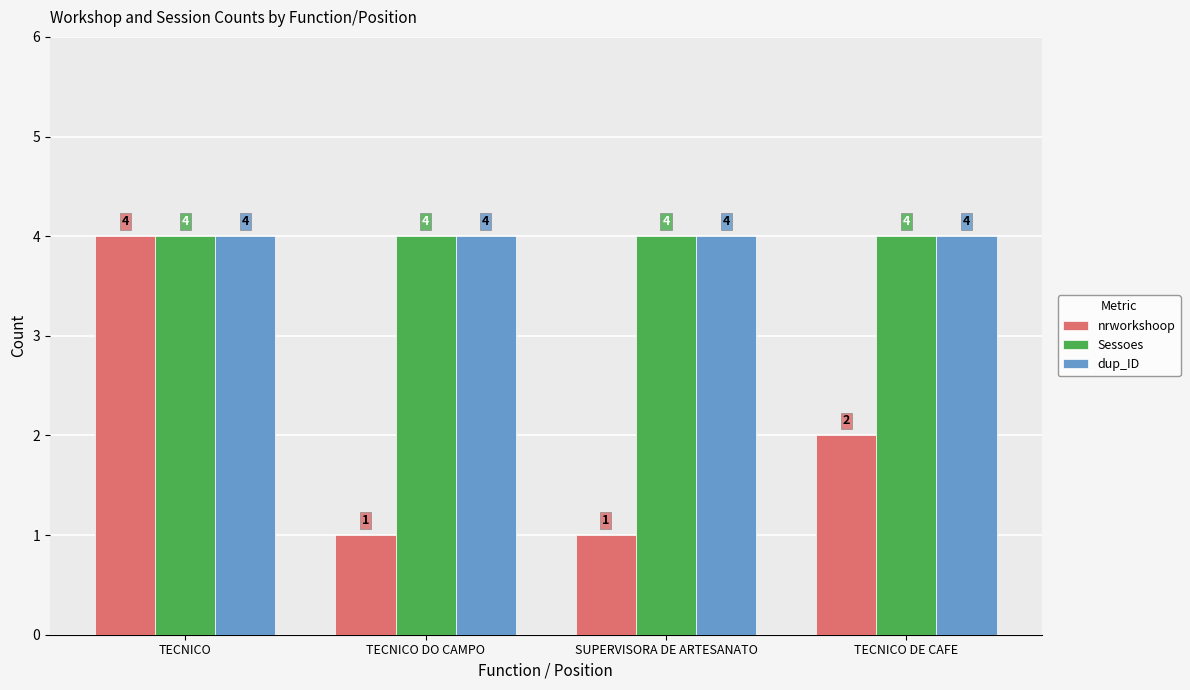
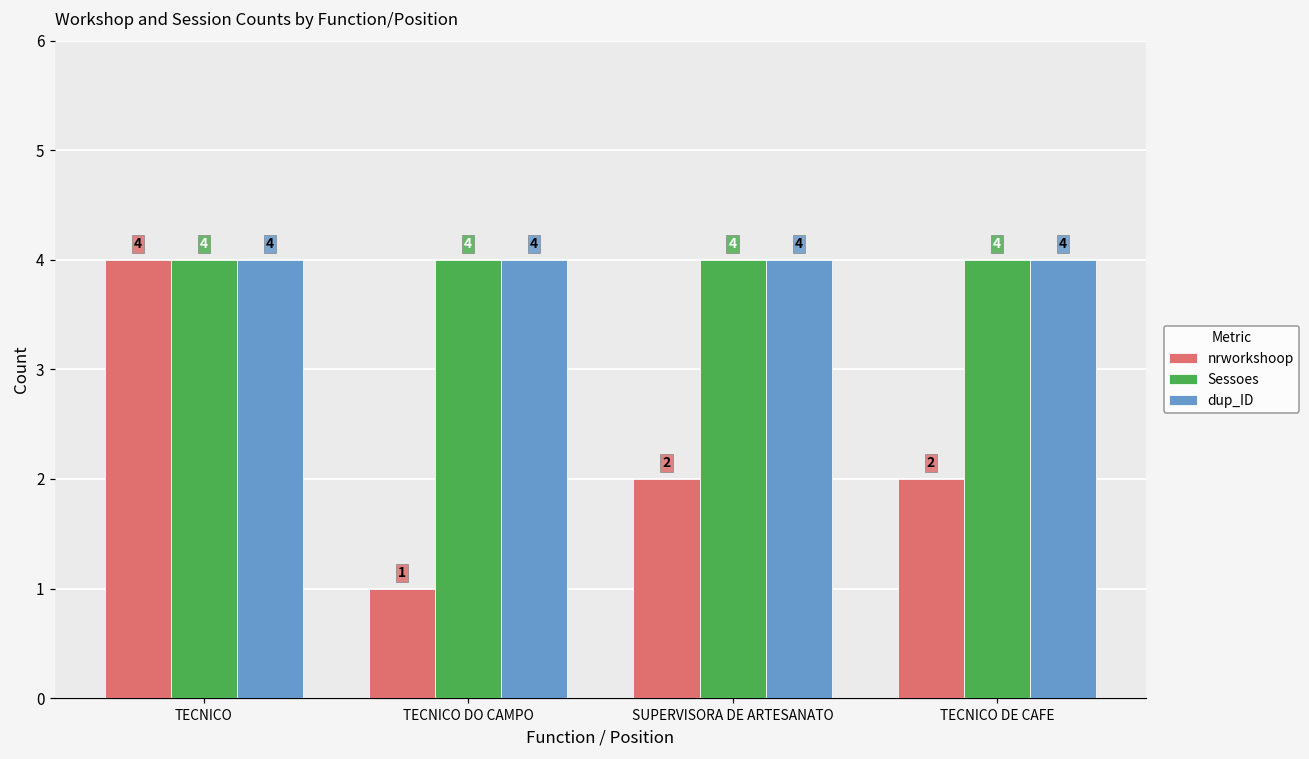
nrworkshoop, SUPERVISORA DE ARTESANATO: 1 -> 2
